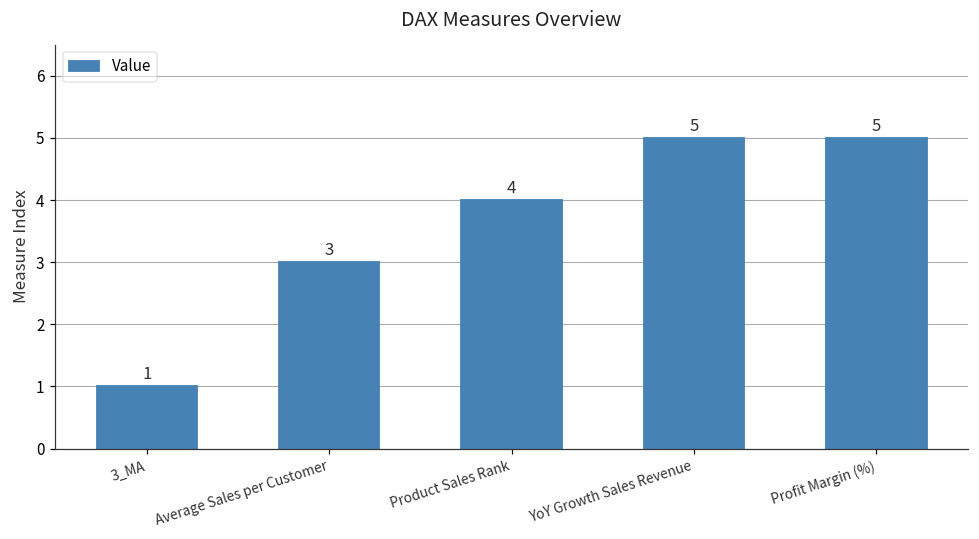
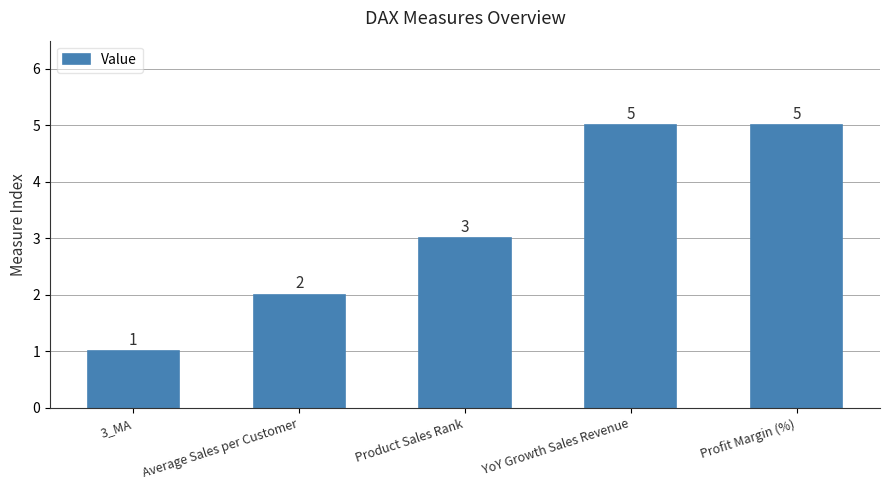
Average Sales per Customer: 3 -> 2
Product Sales Rank: 4 -> 3
